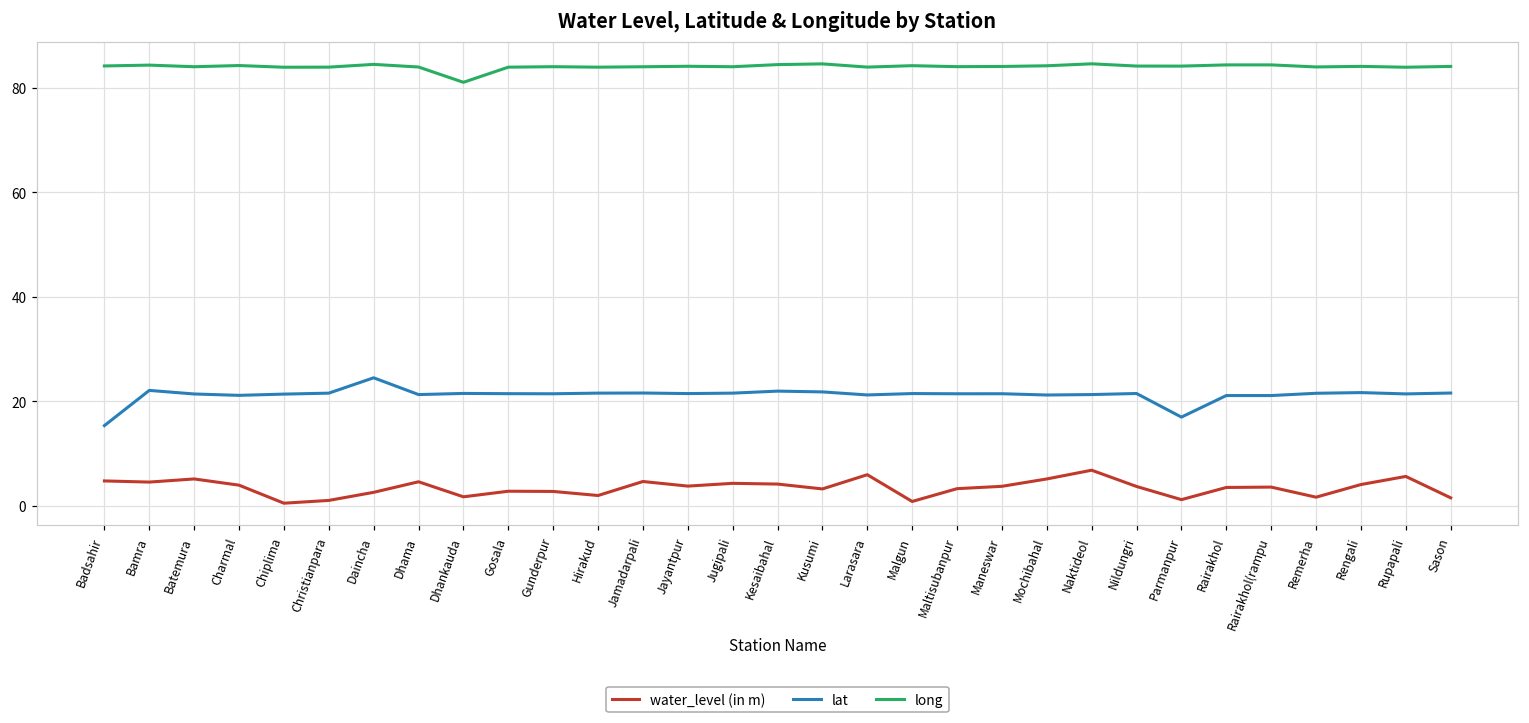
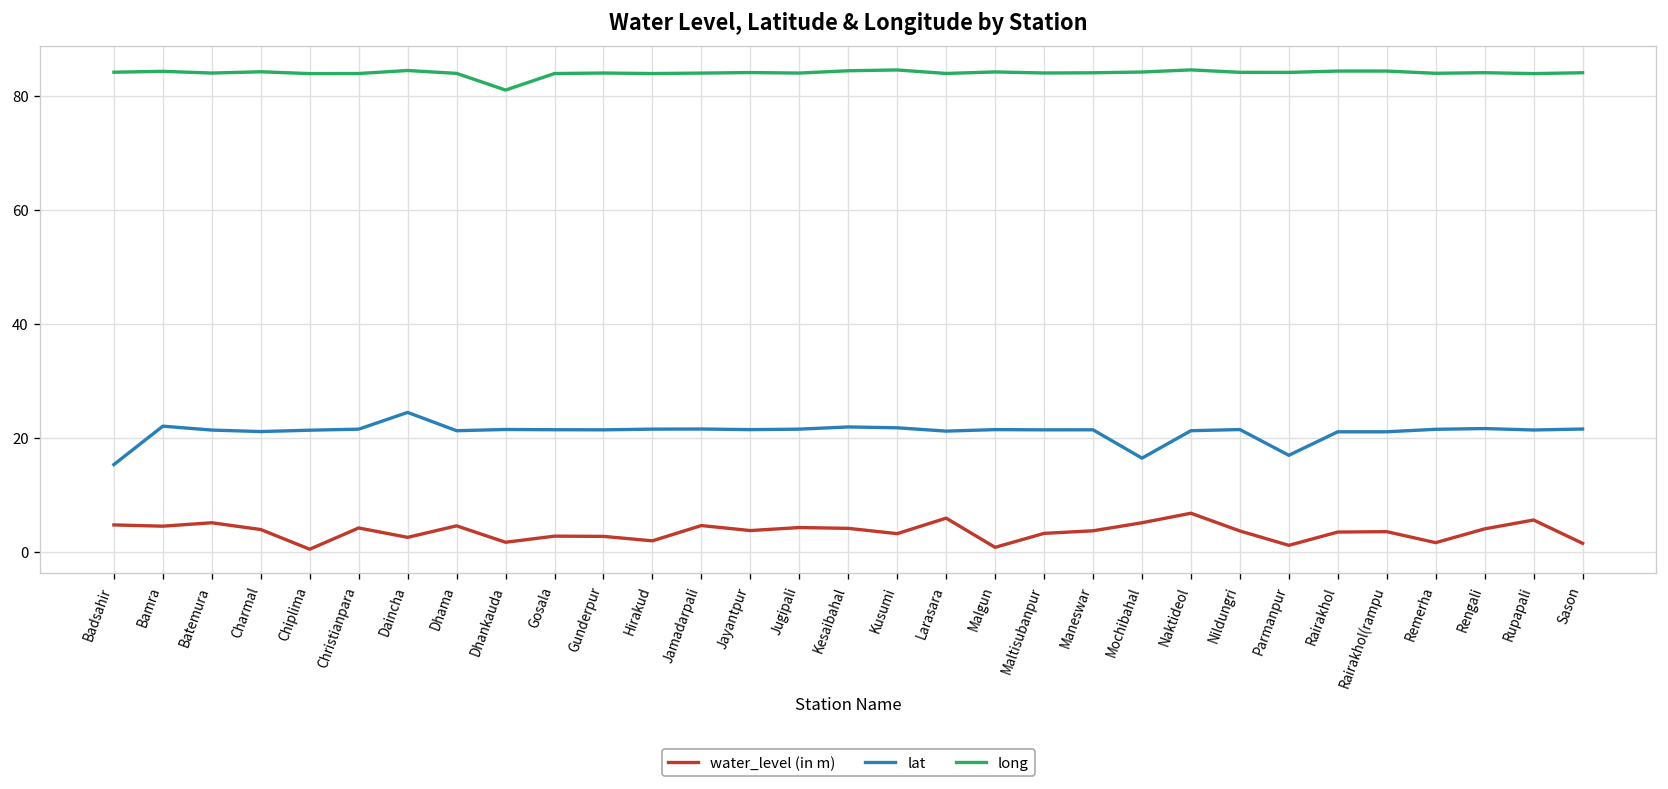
water_level (in m), Christianpara: 1 -> 4
lat, Mochibahal: 21 -> 16
